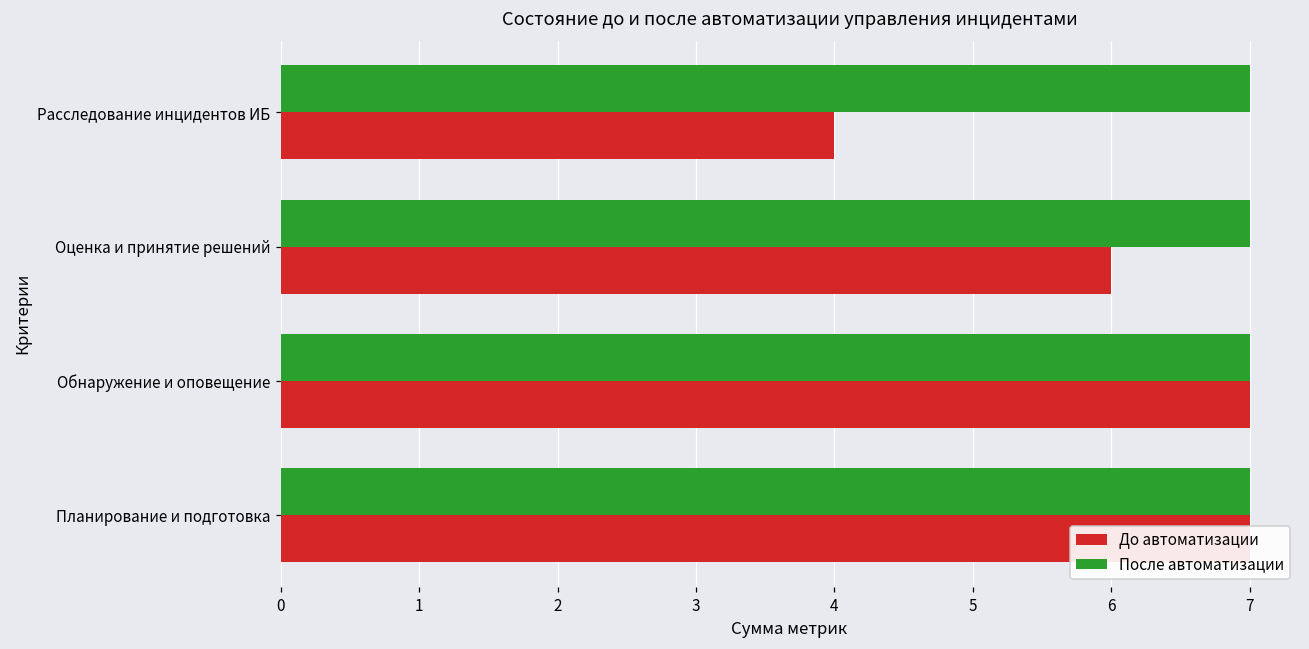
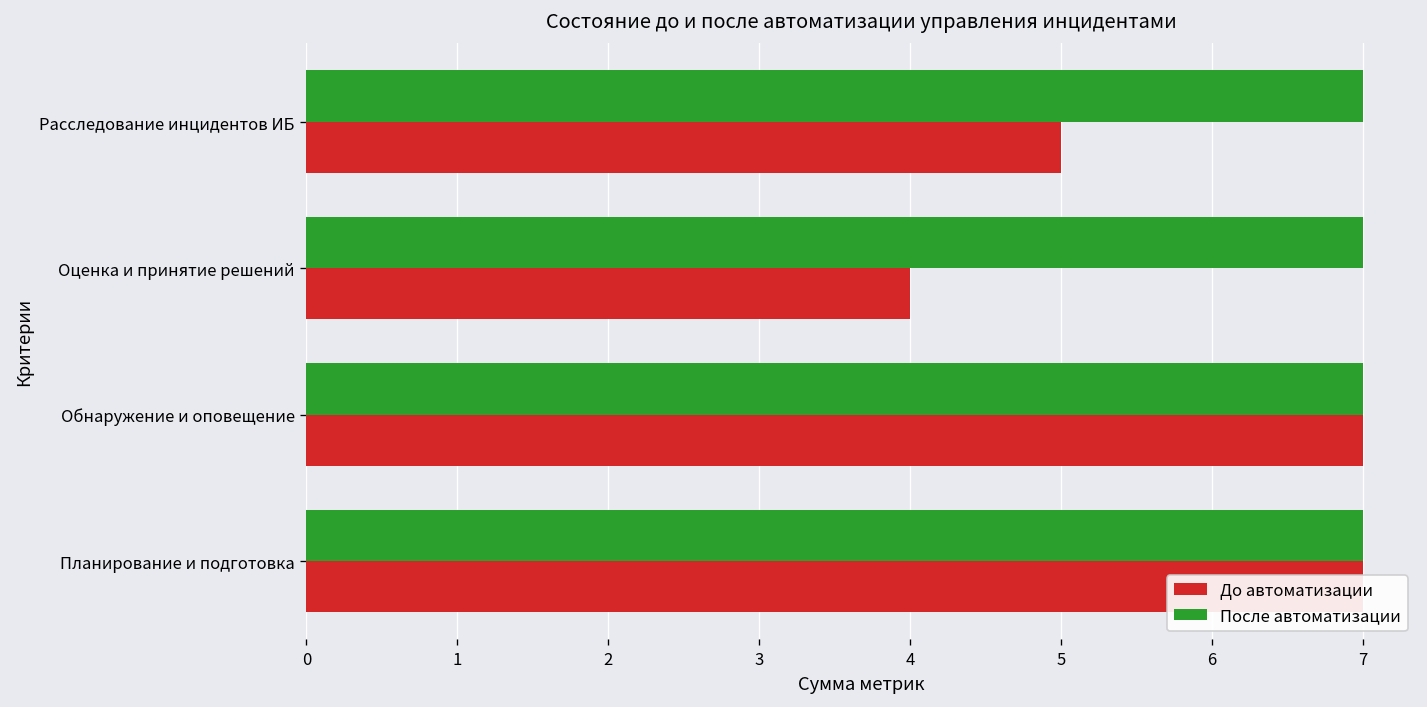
До автоматизации, Расследование инцидентов ИБ: 4 -> 5
До автоматизации, Оценка и принятие решений: 6 -> 4
